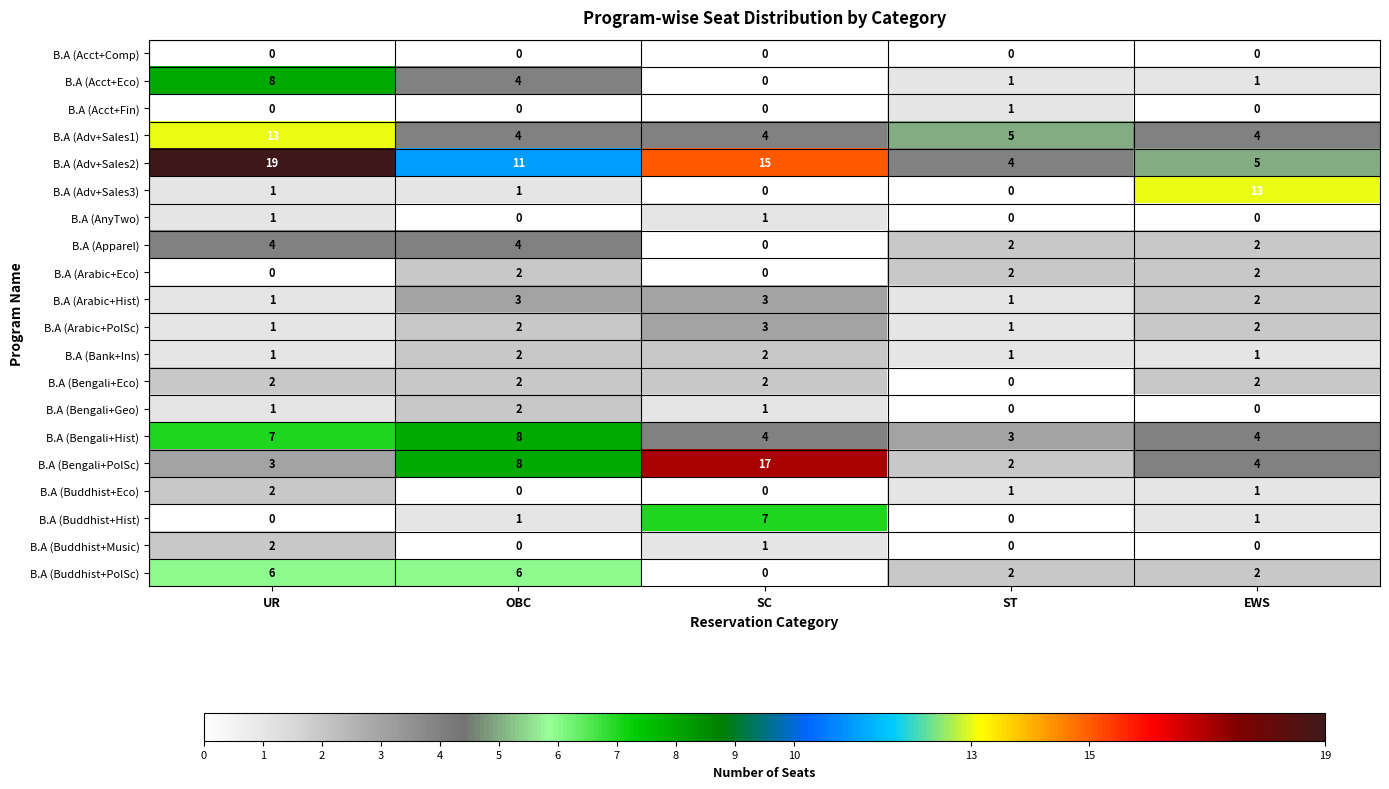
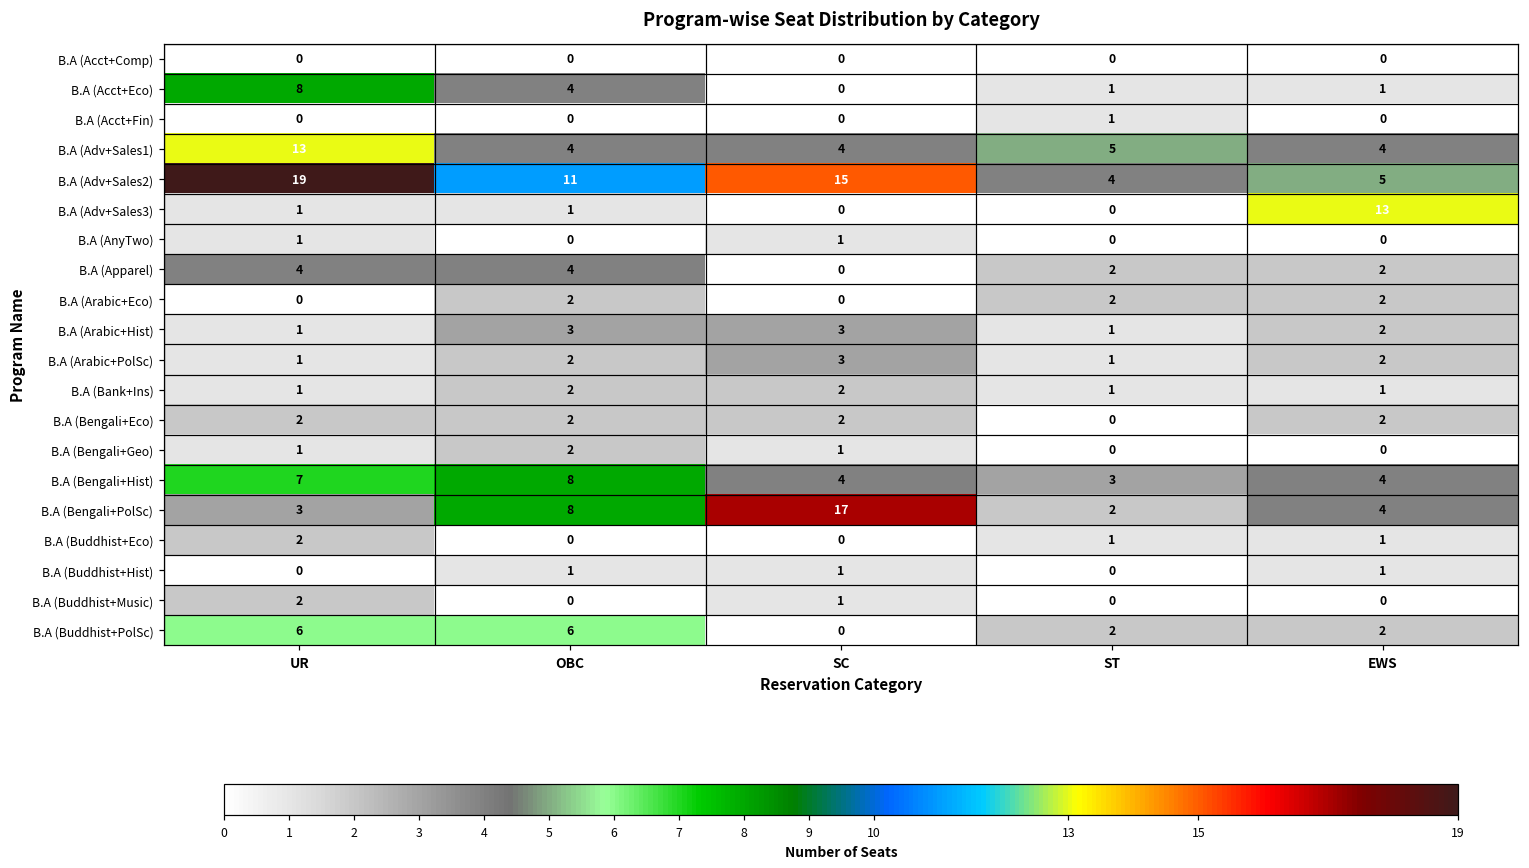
B.A (Buddhist+Hist), SC: 7 -> 1
